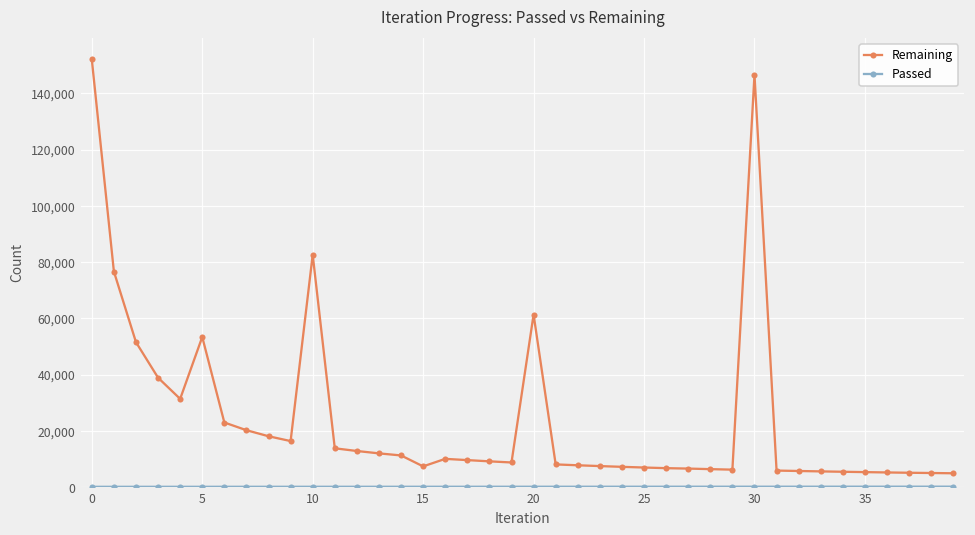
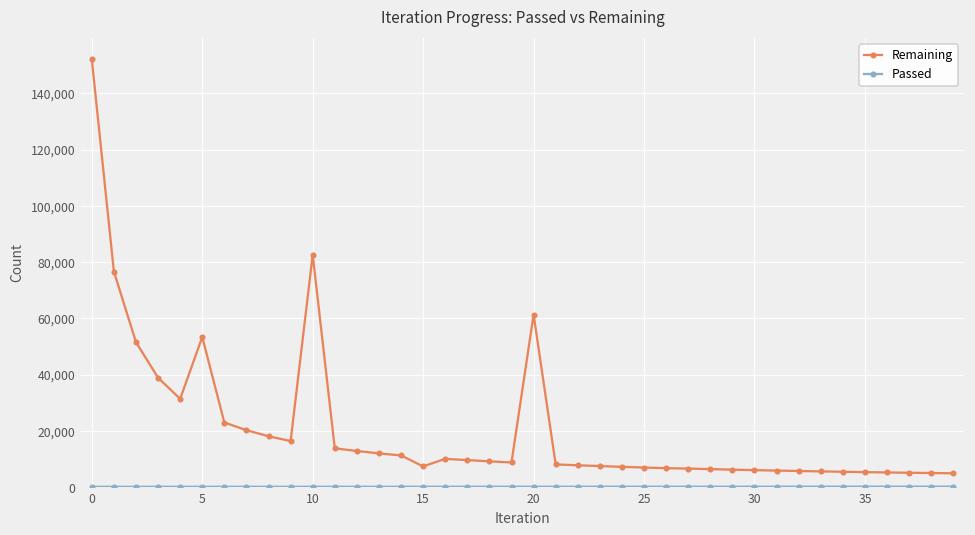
Remaining, 30: 147,000 -> 6,000
